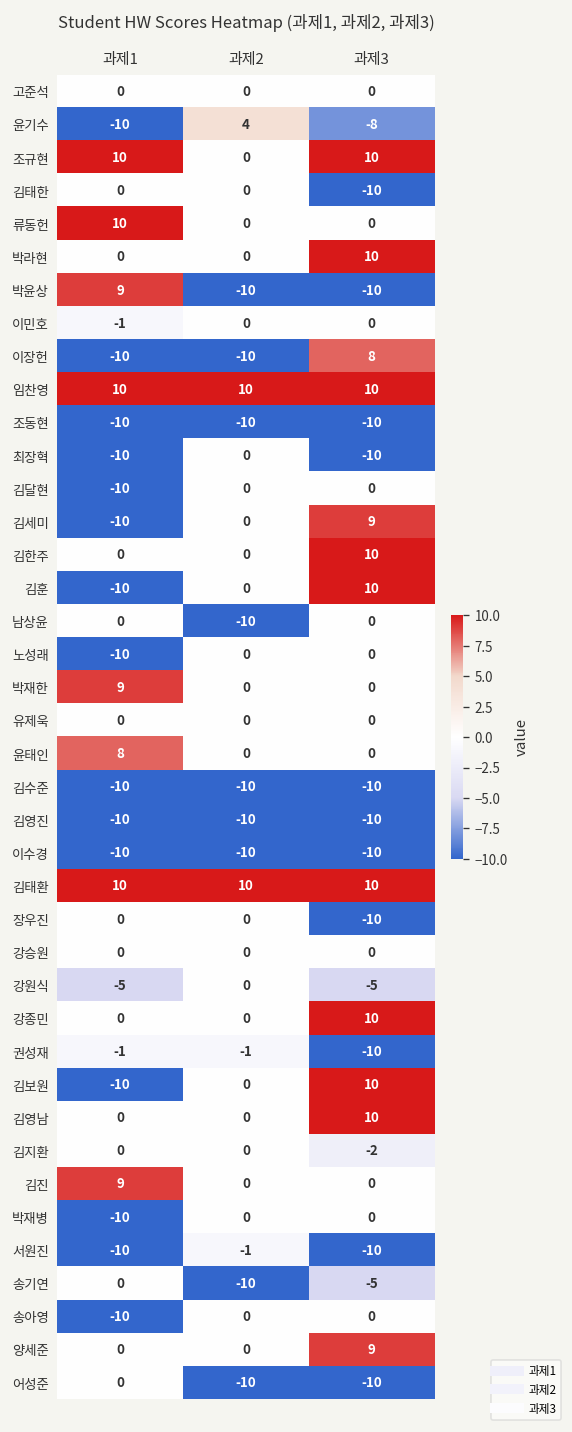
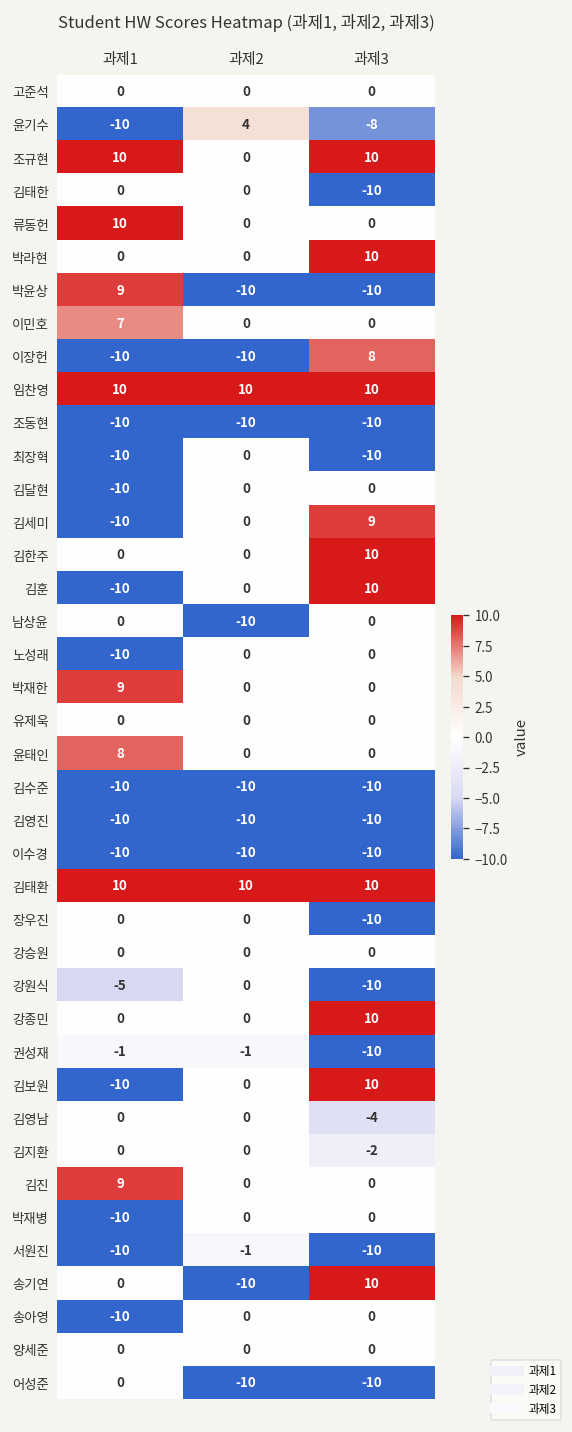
이민호, 과제1: -1 -> 7
강원식, 과제3: -5 -> -10
김영남, 과제3: 10 -> -4
송기연, 과제3: -5 -> 10
양세준, 과제3: 9 -> 0
